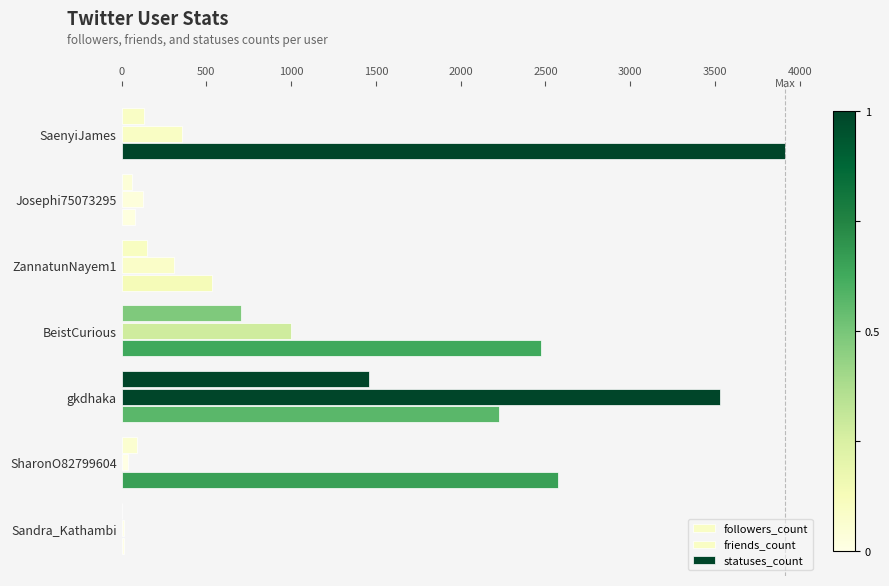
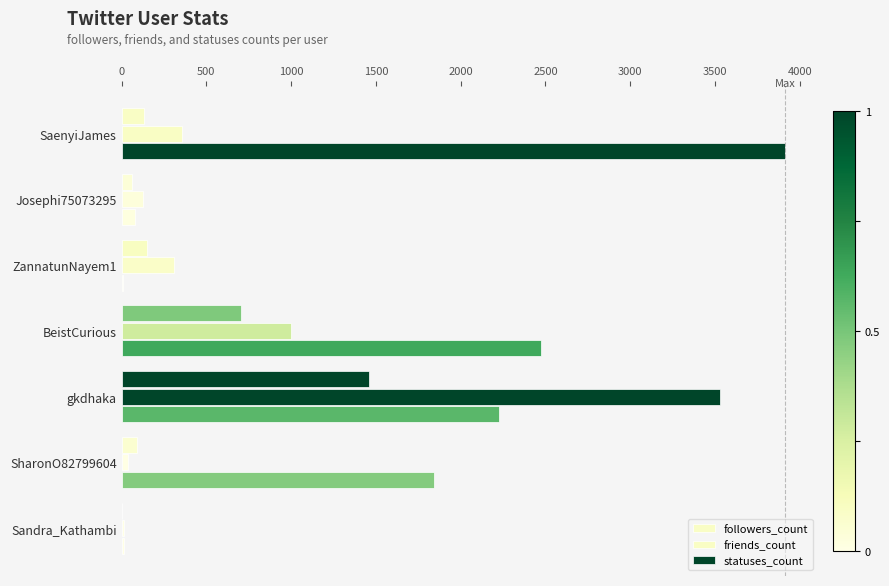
statuses_count, ZannatunNayem1: 530 -> 10
statuses_count, SharonO82799604: 2570 -> 1840
